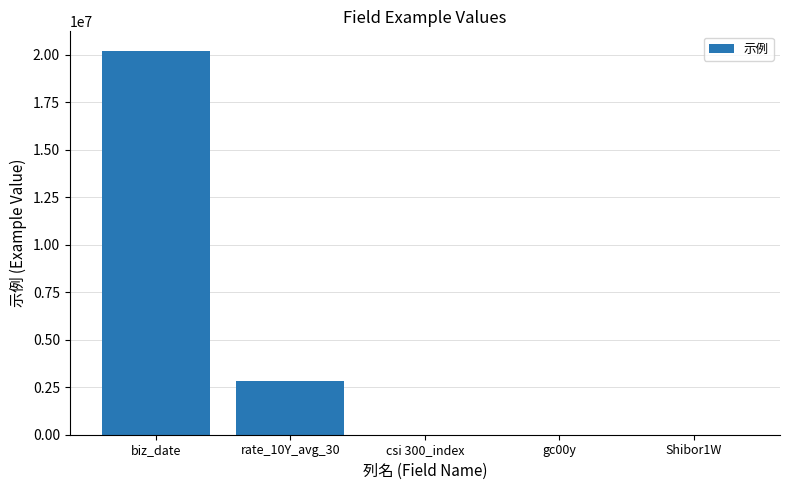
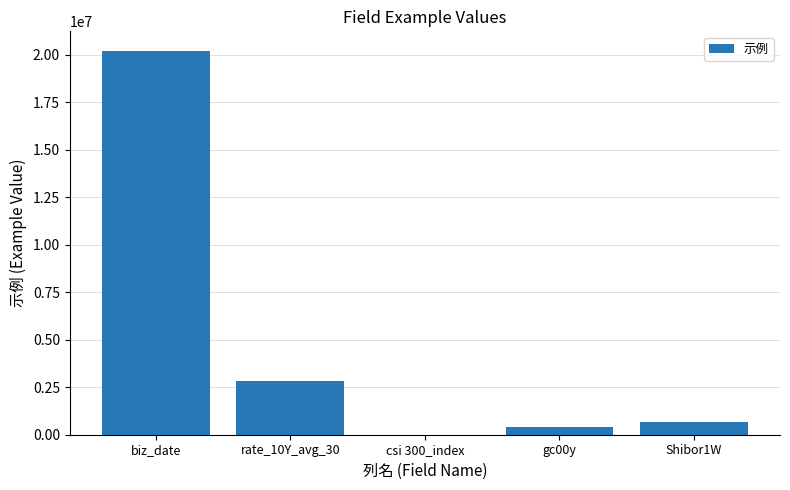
gc00y: 0 -> 400000
Shibor1W: 0 -> 700000
